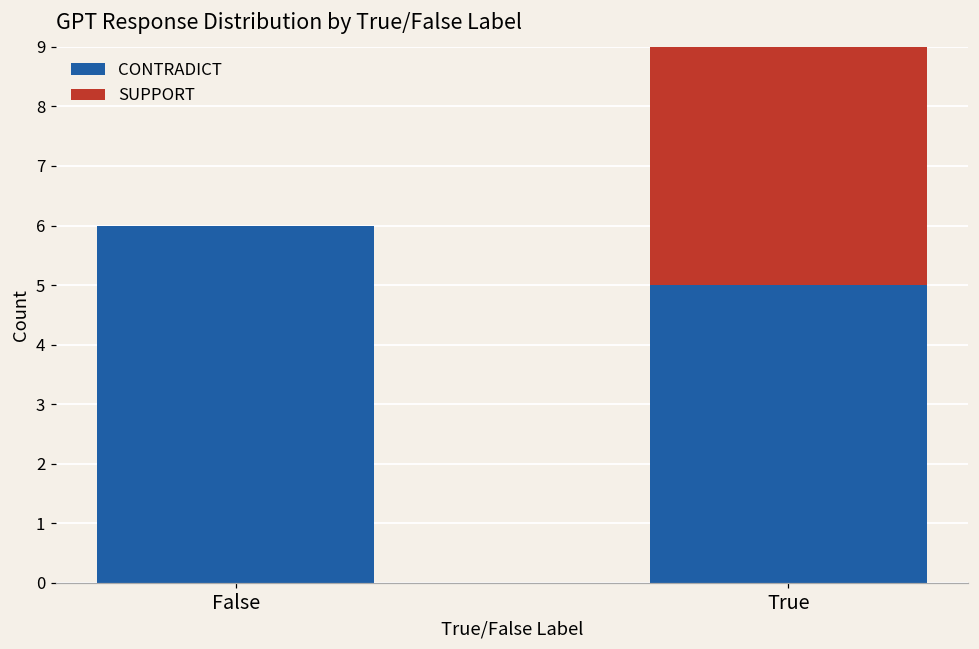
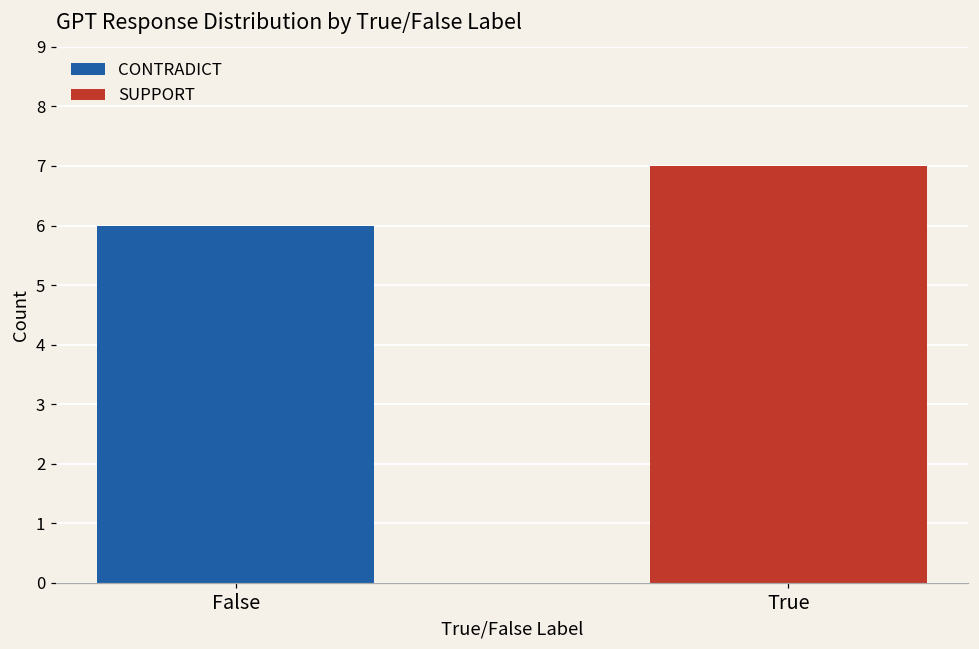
CONTRADICT, True: 5 -> 0
